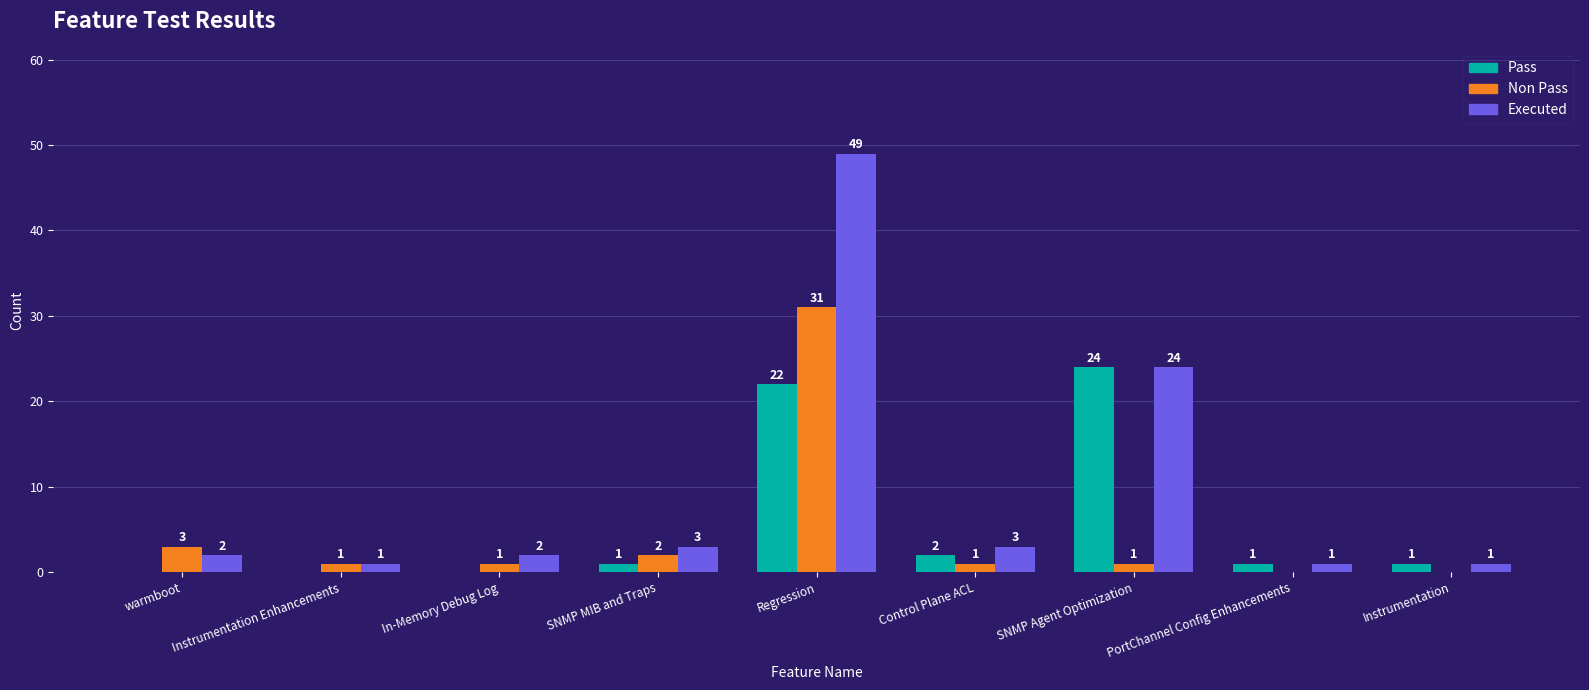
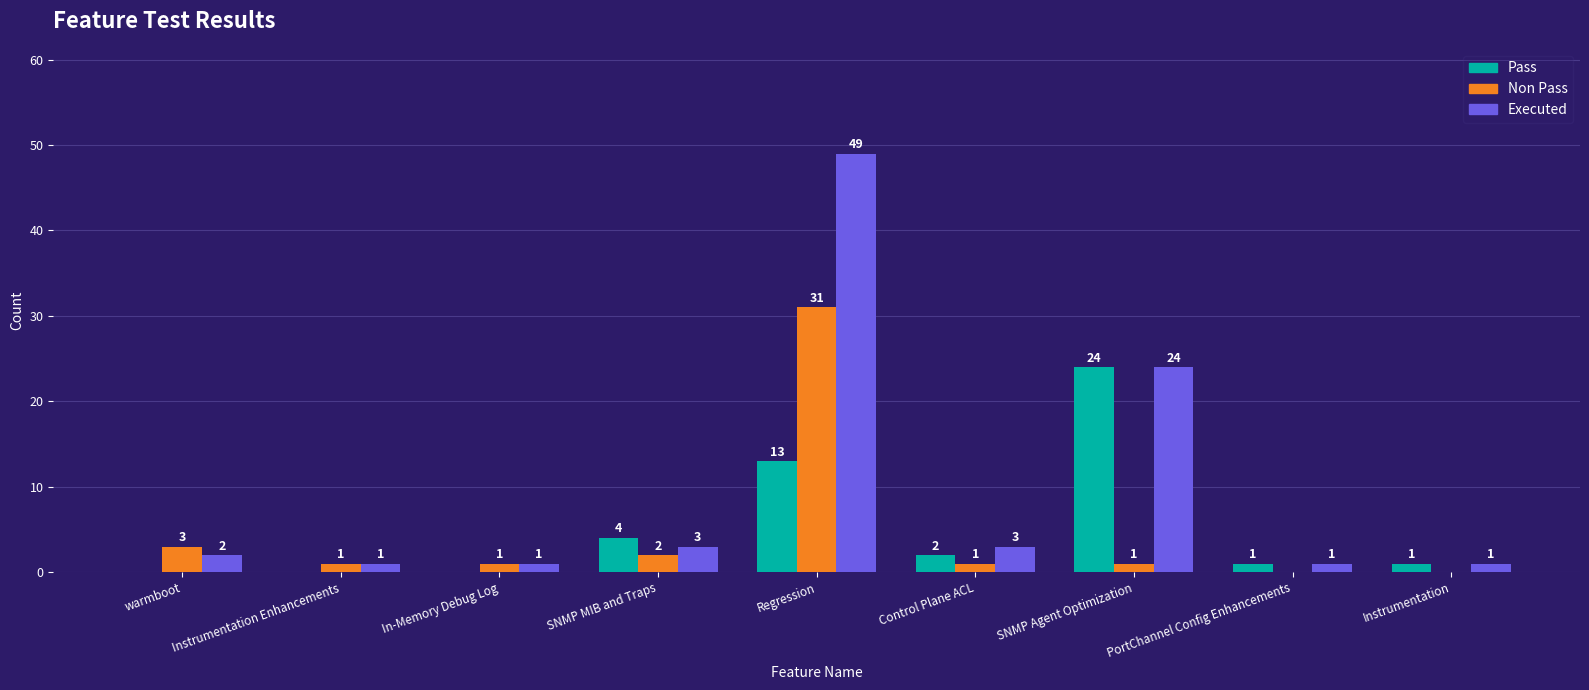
Executed, In-Memory Debug Log: 2 -> 1
Pass, SNMP MIB and Traps: 1 -> 4
Pass, Regression: 22 -> 13
